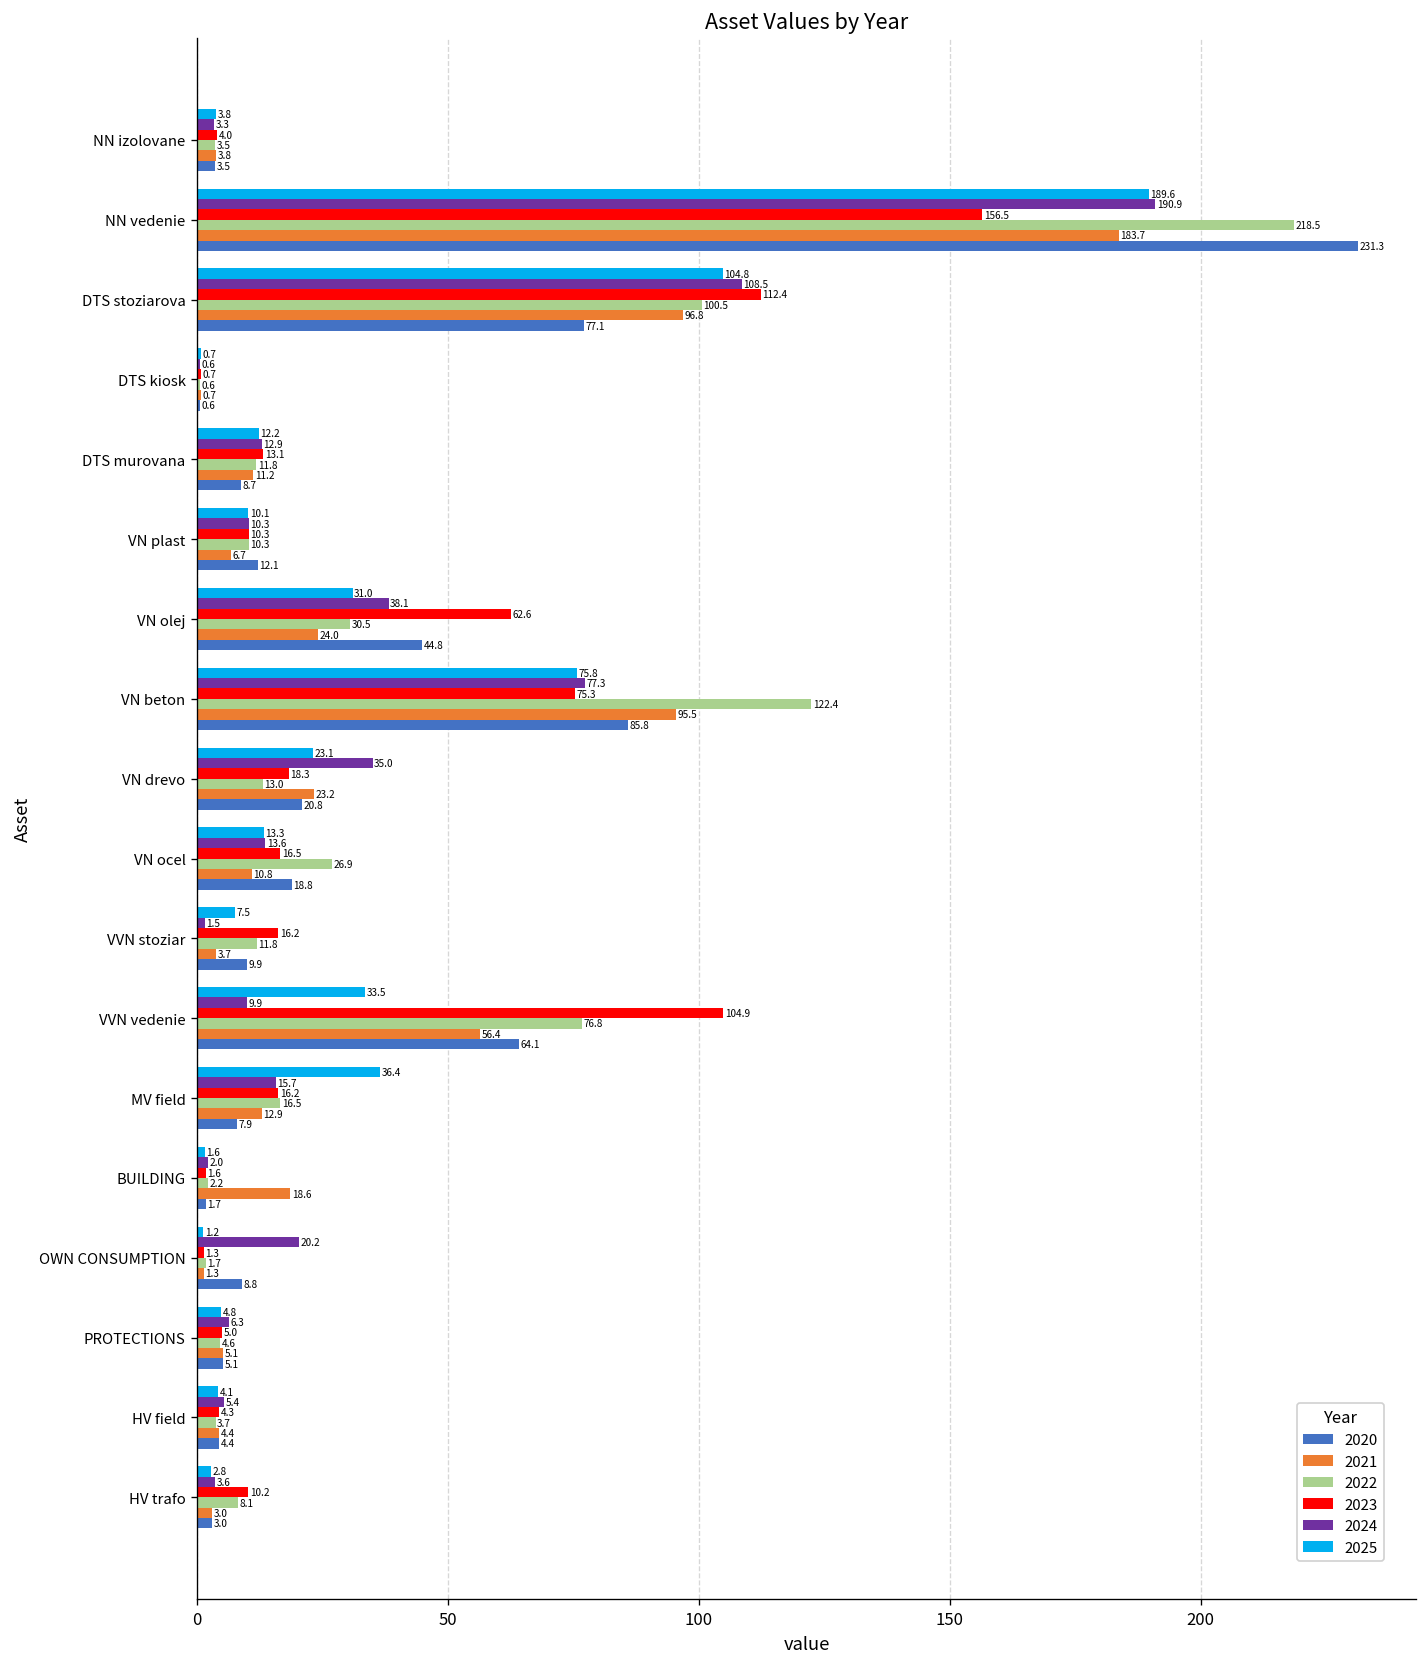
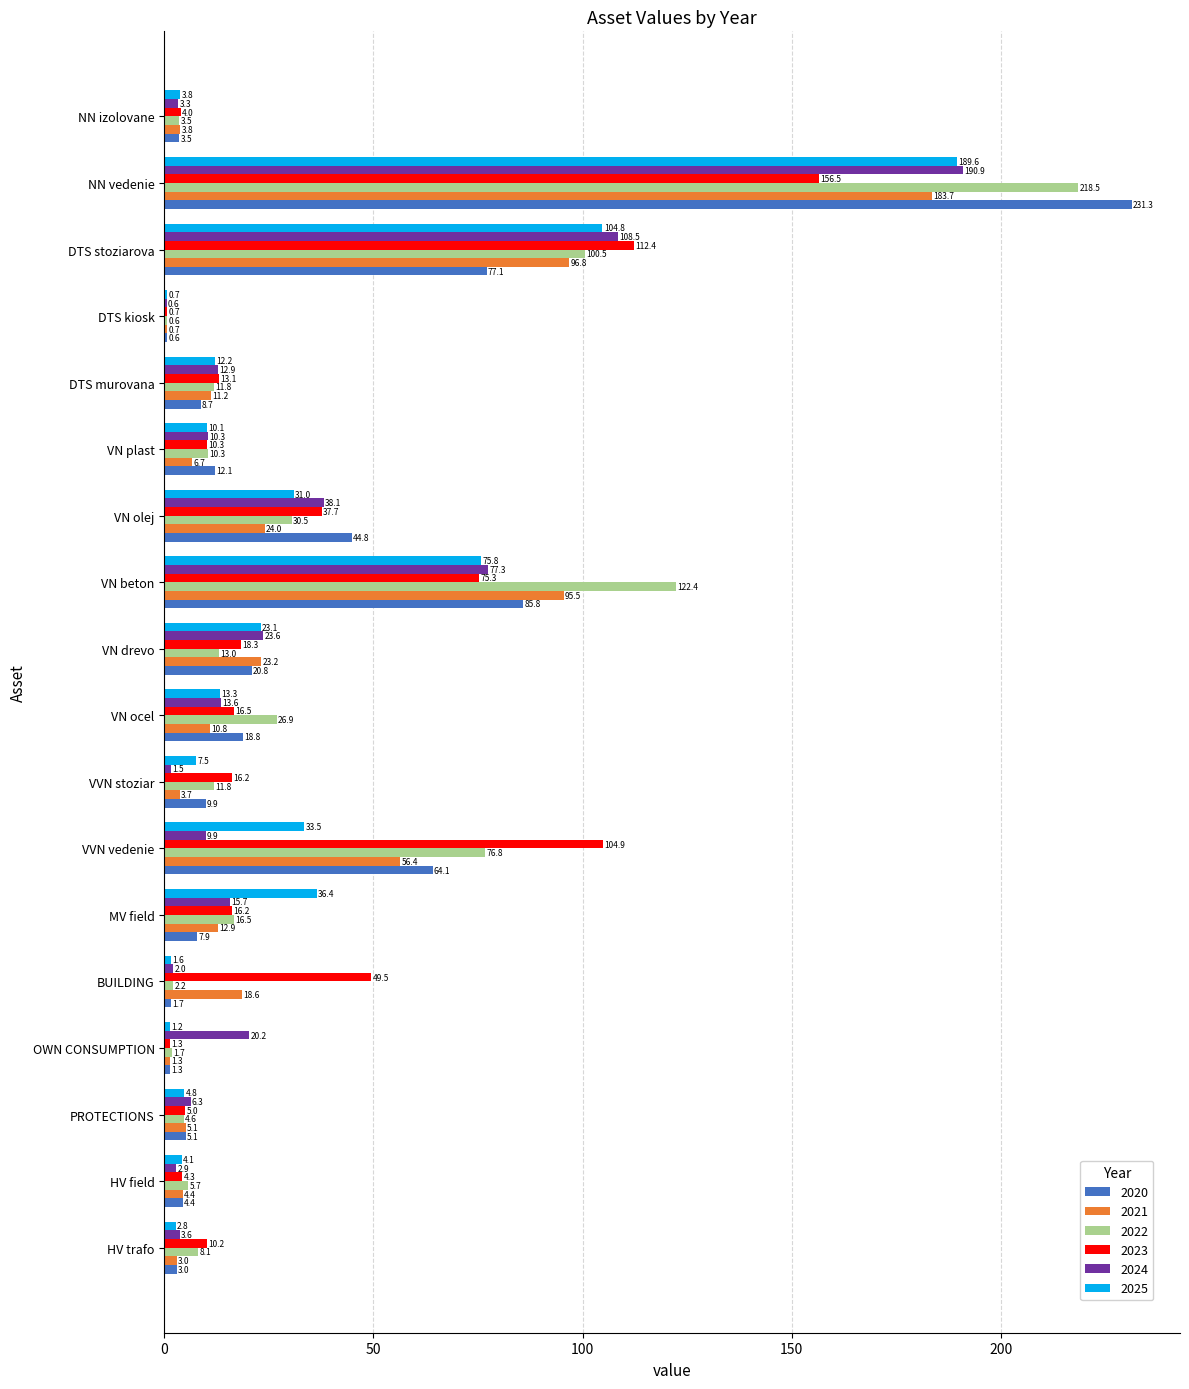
2023, VN olej: 62.6 -> 37.7
2024, VN drevo: 35.0 -> 23.6
2023, BUILDING: 1.6 -> 49.5
2020, OWN CONSUMPTION: 8.8 -> 1.3
2024, HV field: 5.4 -> 2.9
2022, HV field: 3.7 -> 5.7
